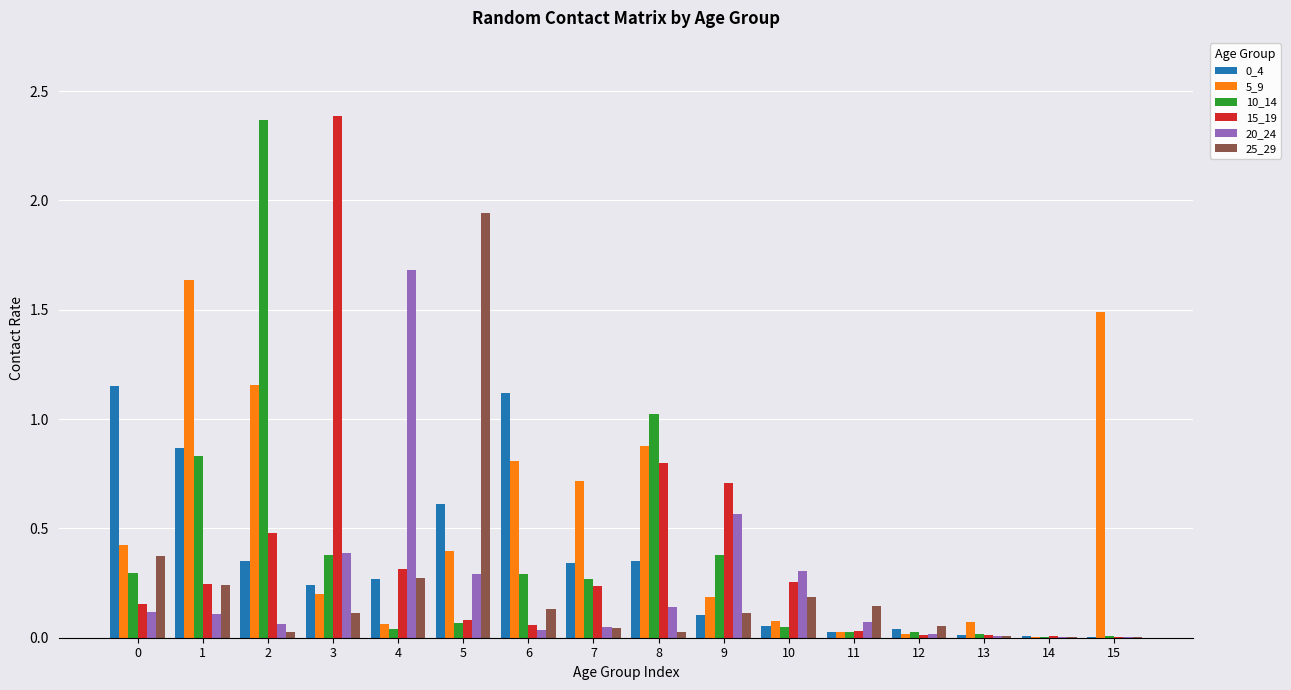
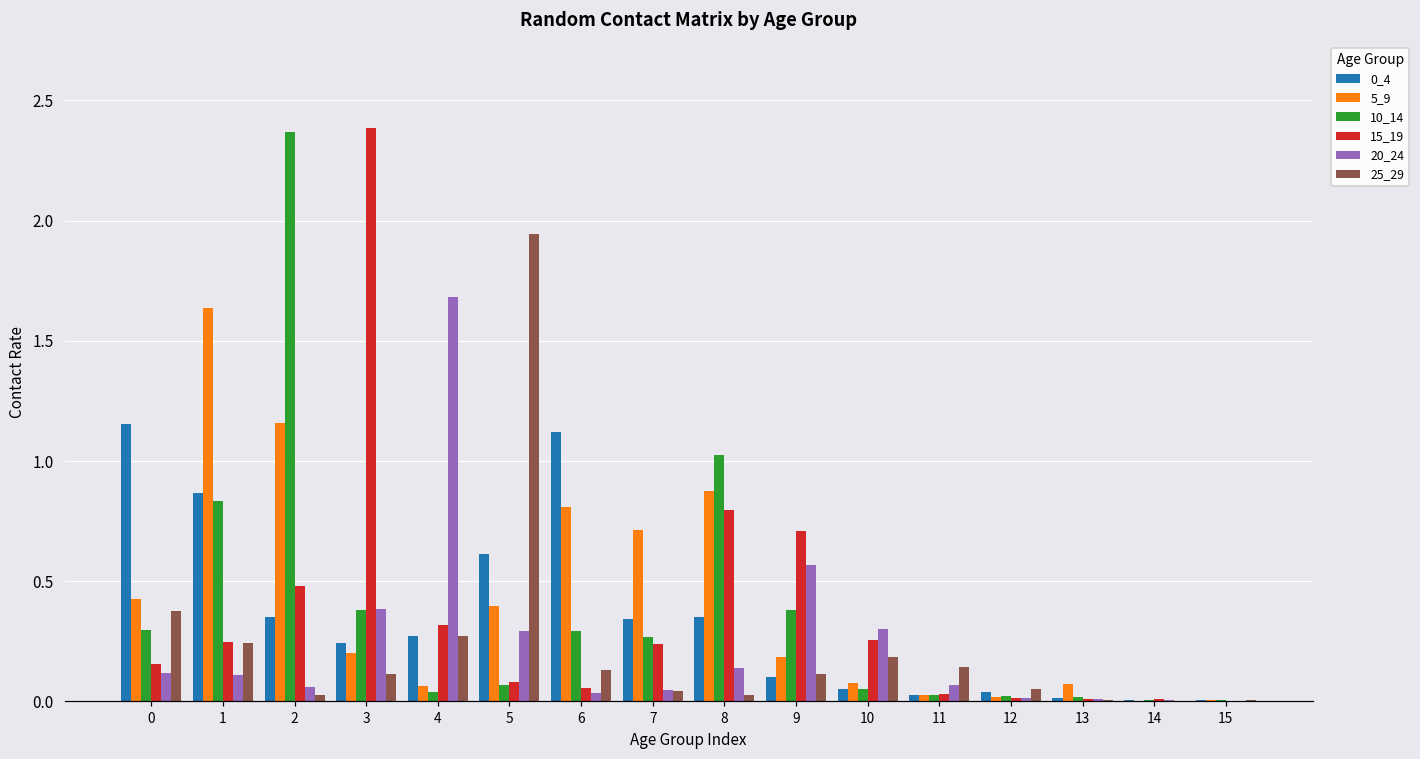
5_9, 15: 1.49 -> 0.00
